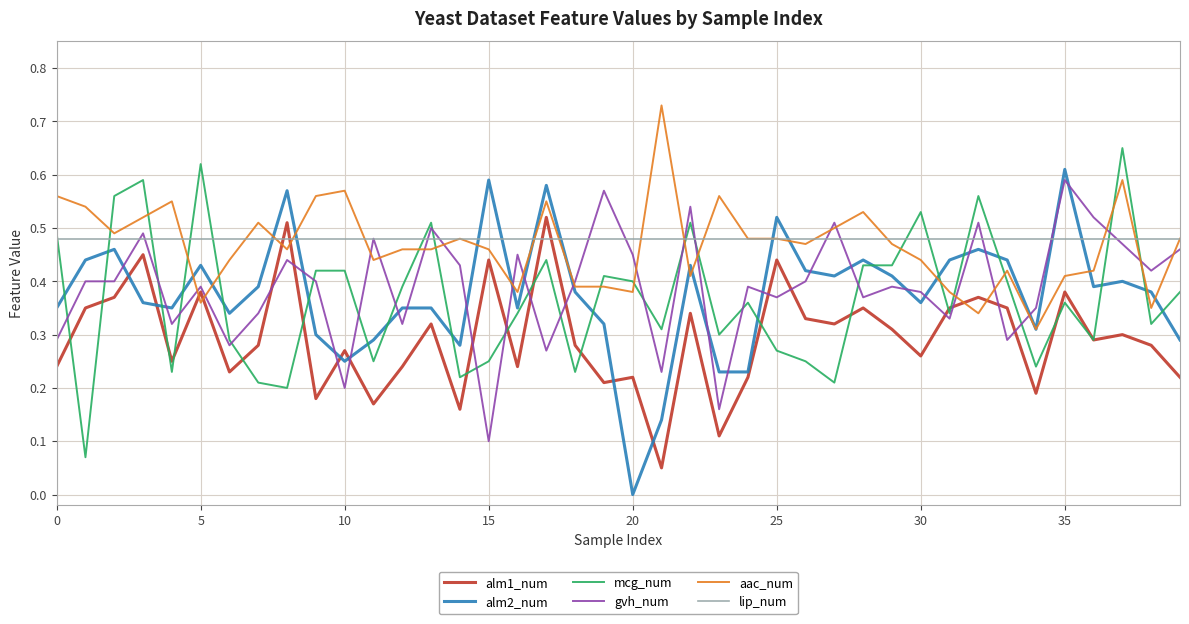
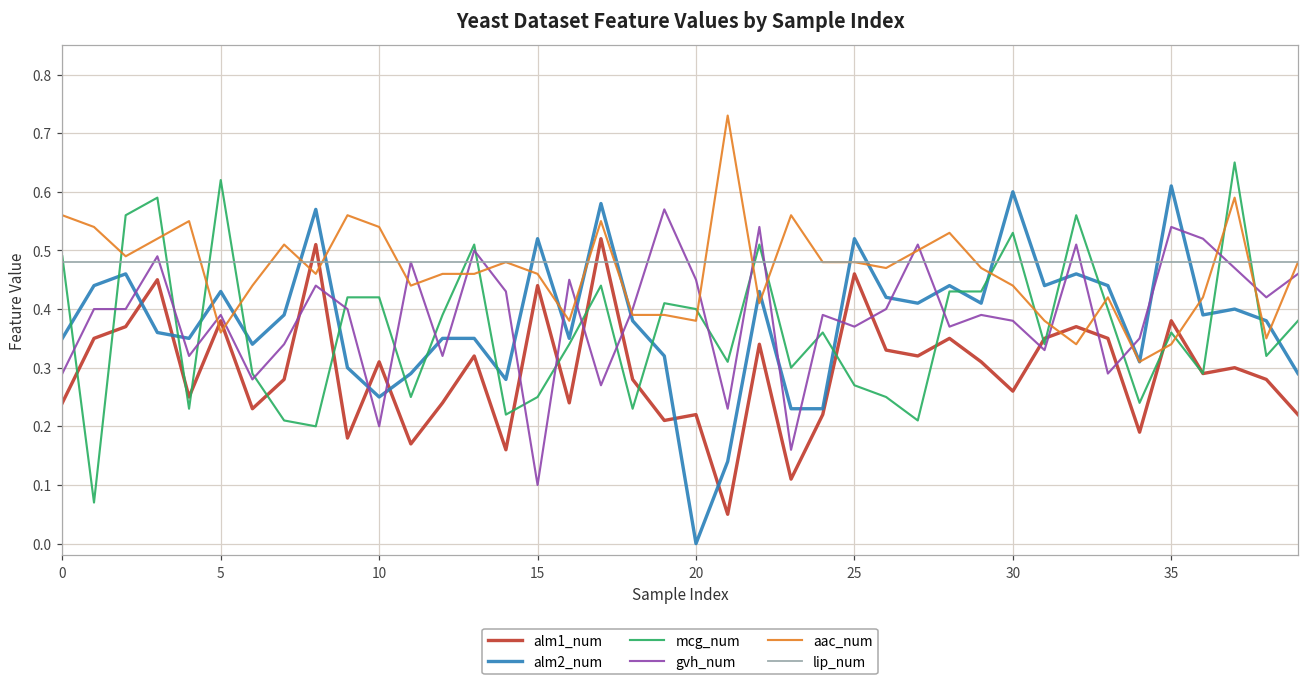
alm1_num, 10: 0.27 -> 0.31
aac_num, 10: 0.57 -> 0.54
alm2_num, 15: 0.59 -> 0.52
alm1_num, 25: 0.44 -> 0.46
alm2_num, 30: 0.36 -> 0.60
gvh_num, 35: 0.59 -> 0.54
aac_num, 35: 0.41 -> 0.34
